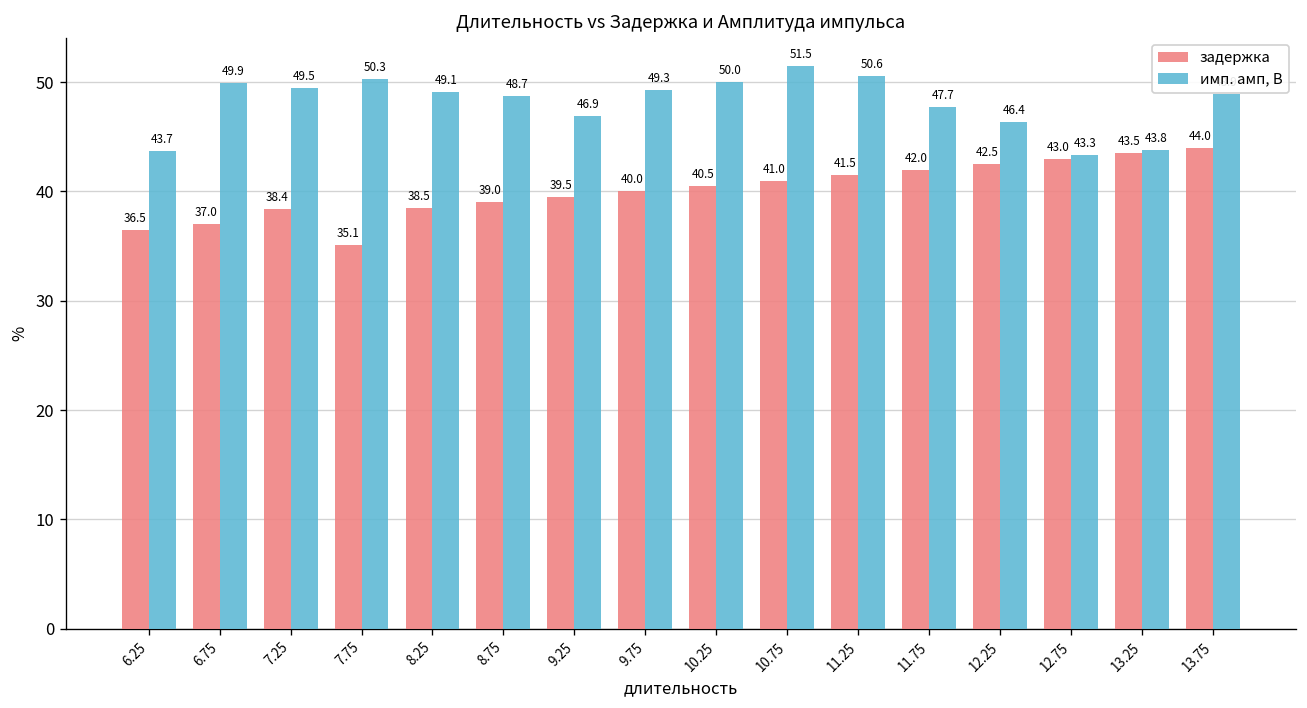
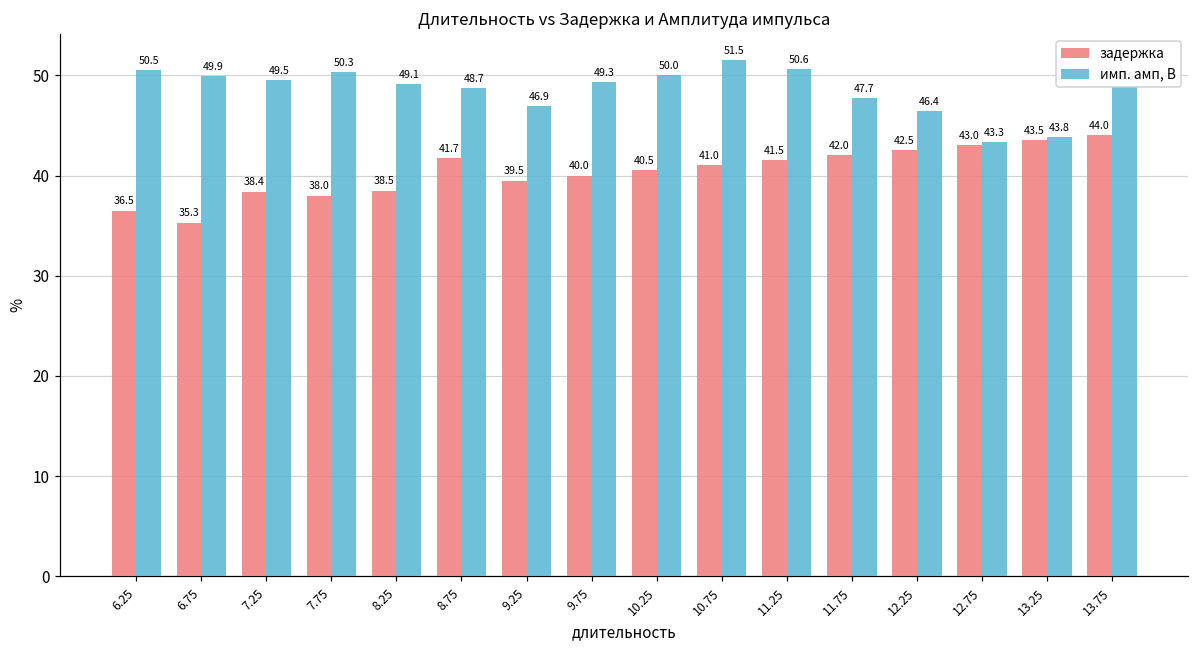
имп. амп, В, 6.25: 43.7 -> 50.5
задержка, 6.75: 37.0 -> 35.3
задержка, 7.75: 35.1 -> 38.0
задержка, 8.75: 39.0 -> 41.7
